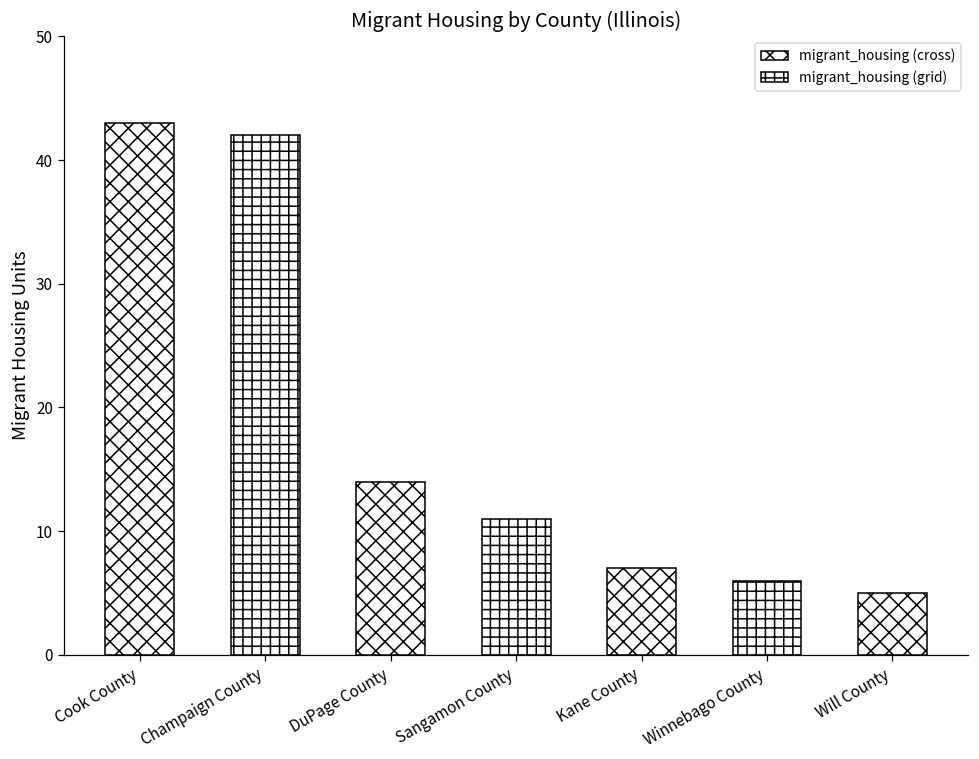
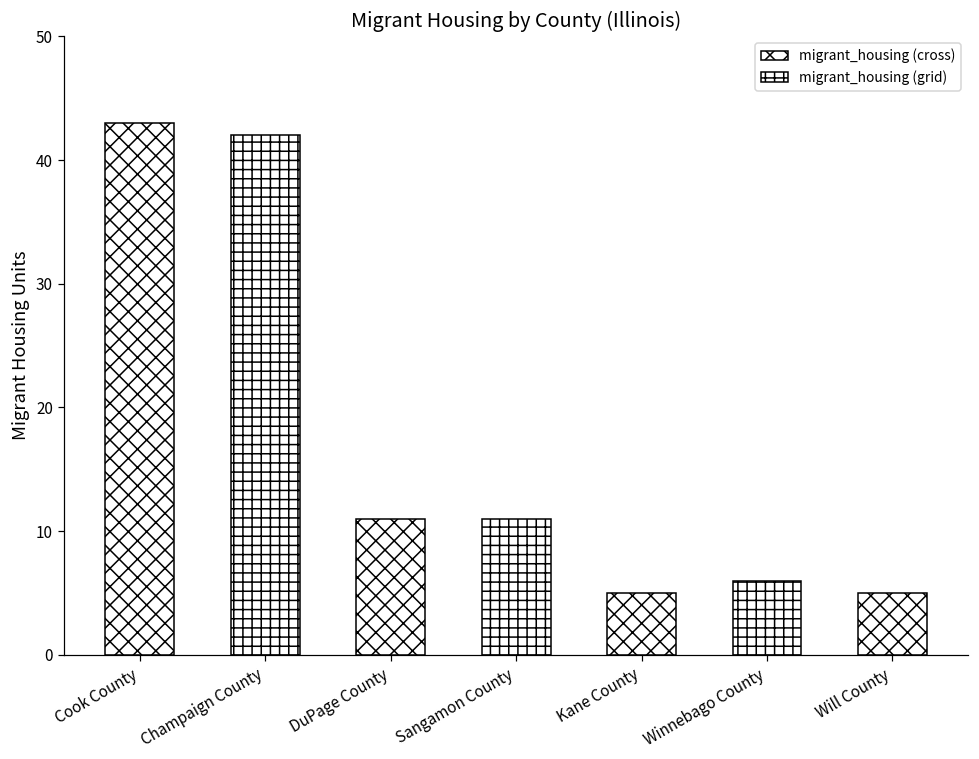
DuPage County: 14 -> 11
Kane County: 7 -> 5
